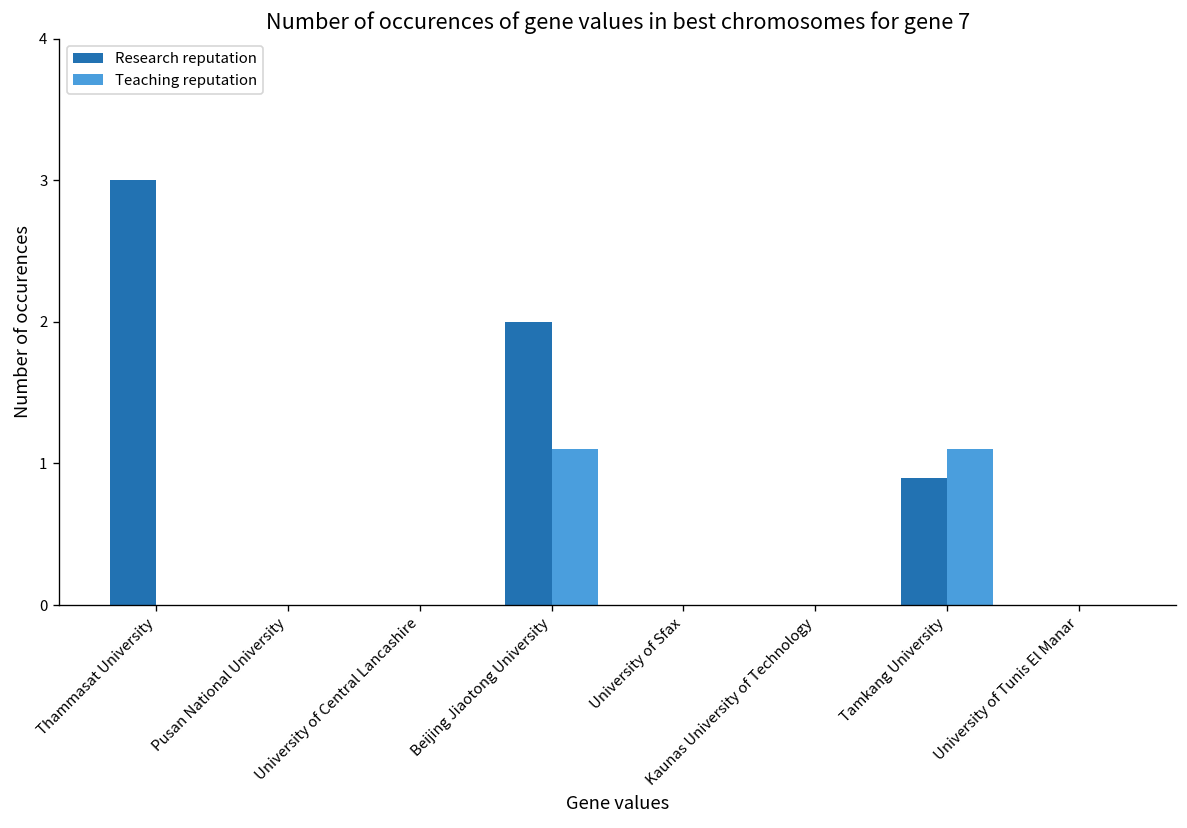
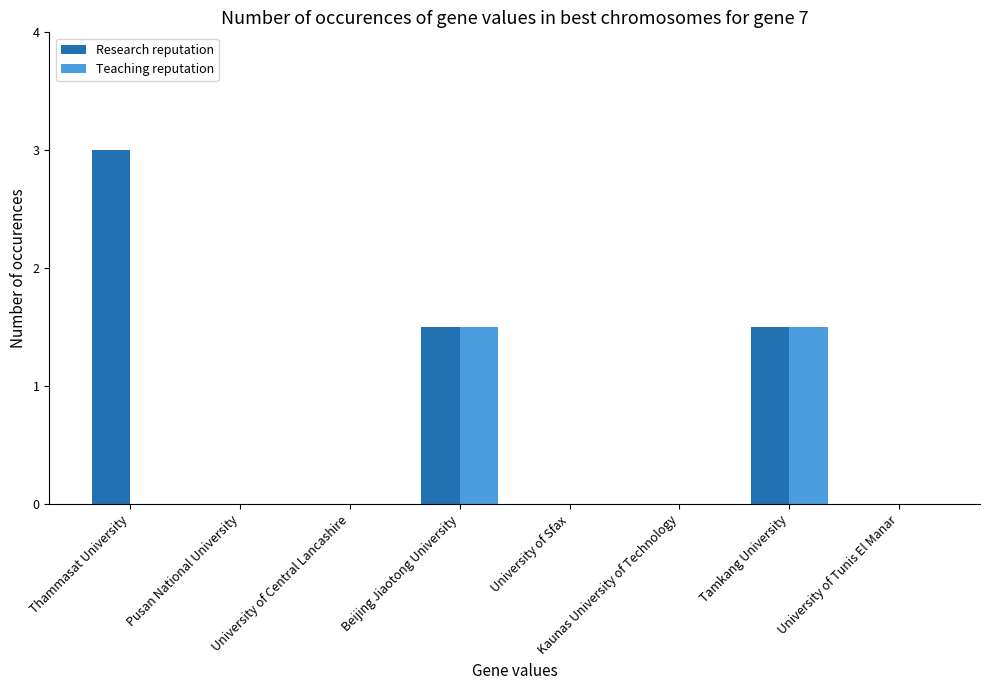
Research reputation, Beijing Jiaotong University: 2.0 -> 1.5
Teaching reputation, Beijing Jiaotong University: 1.1 -> 1.5
Research reputation, Tamkang University: 0.9 -> 1.5
Teaching reputation, Tamkang University: 1.1 -> 1.5
